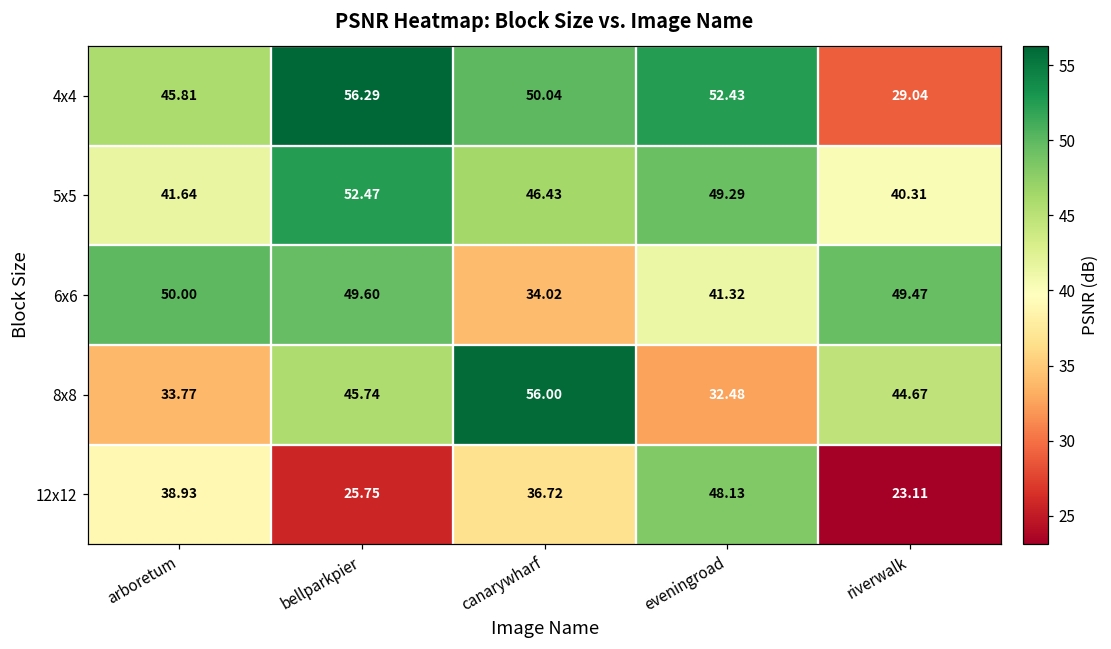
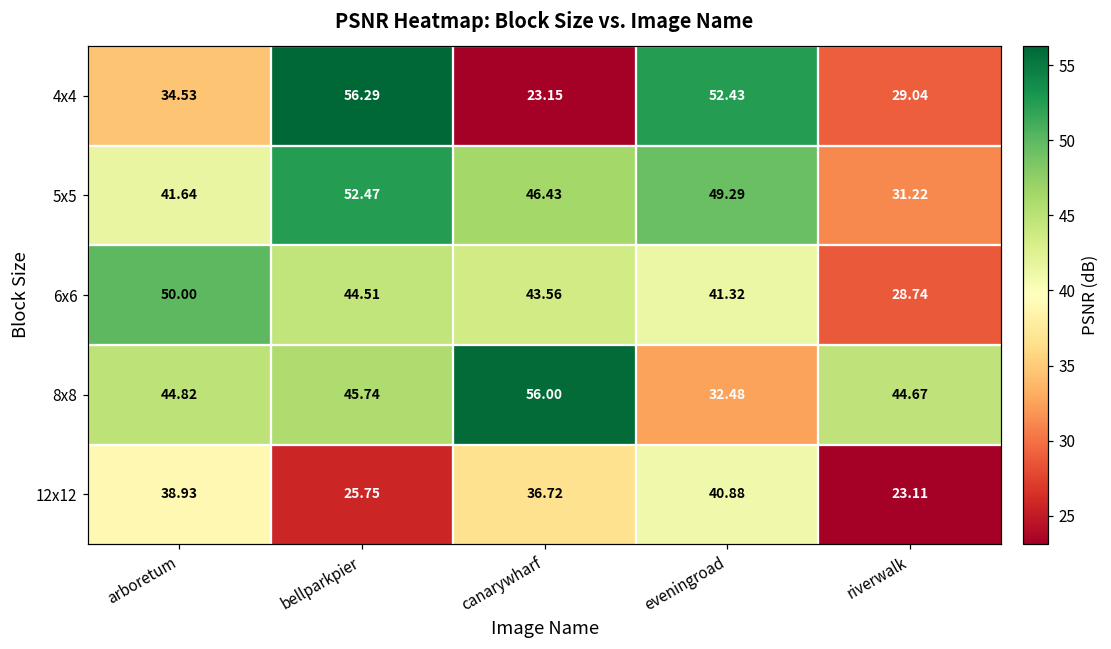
4x4, arboretum: 45.81 -> 34.53
4x4, canarywharf: 50.04 -> 23.15
5x5, riverwalk: 40.31 -> 31.22
6x6, bellparkpier: 49.60 -> 44.51
6x6, canarywharf: 34.02 -> 43.56
6x6, riverwalk: 49.47 -> 28.74
8x8, arboretum: 33.77 -> 44.82
12x12, eveningroad: 48.13 -> 40.88
